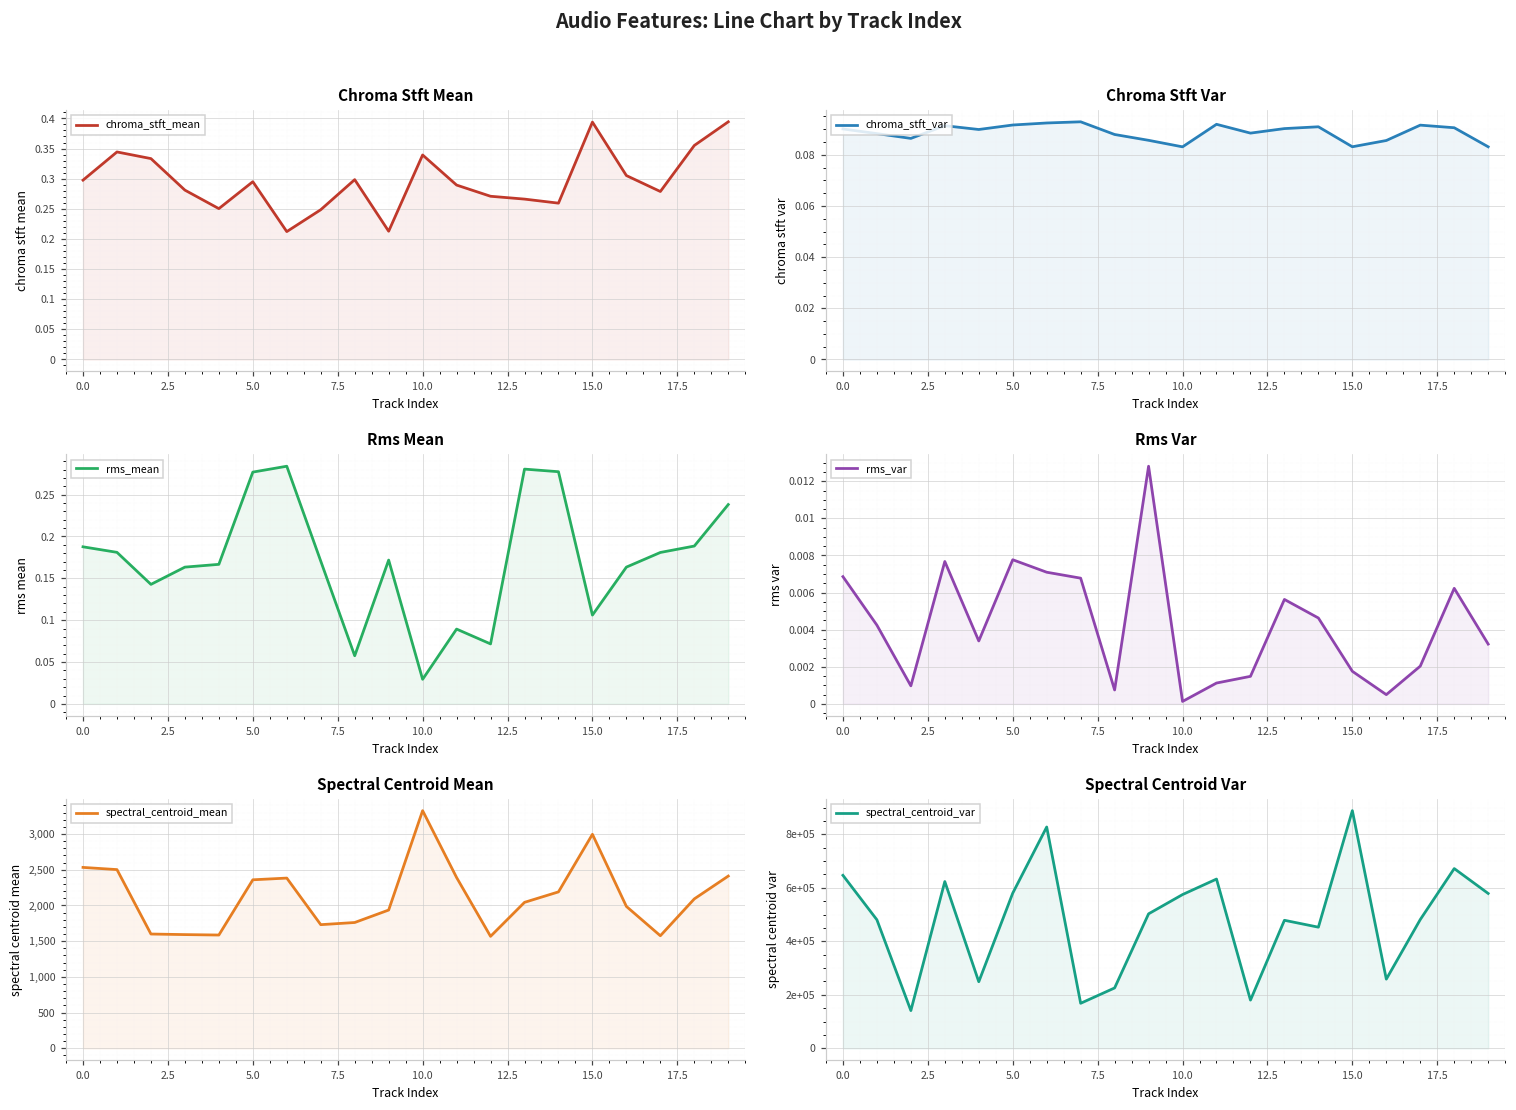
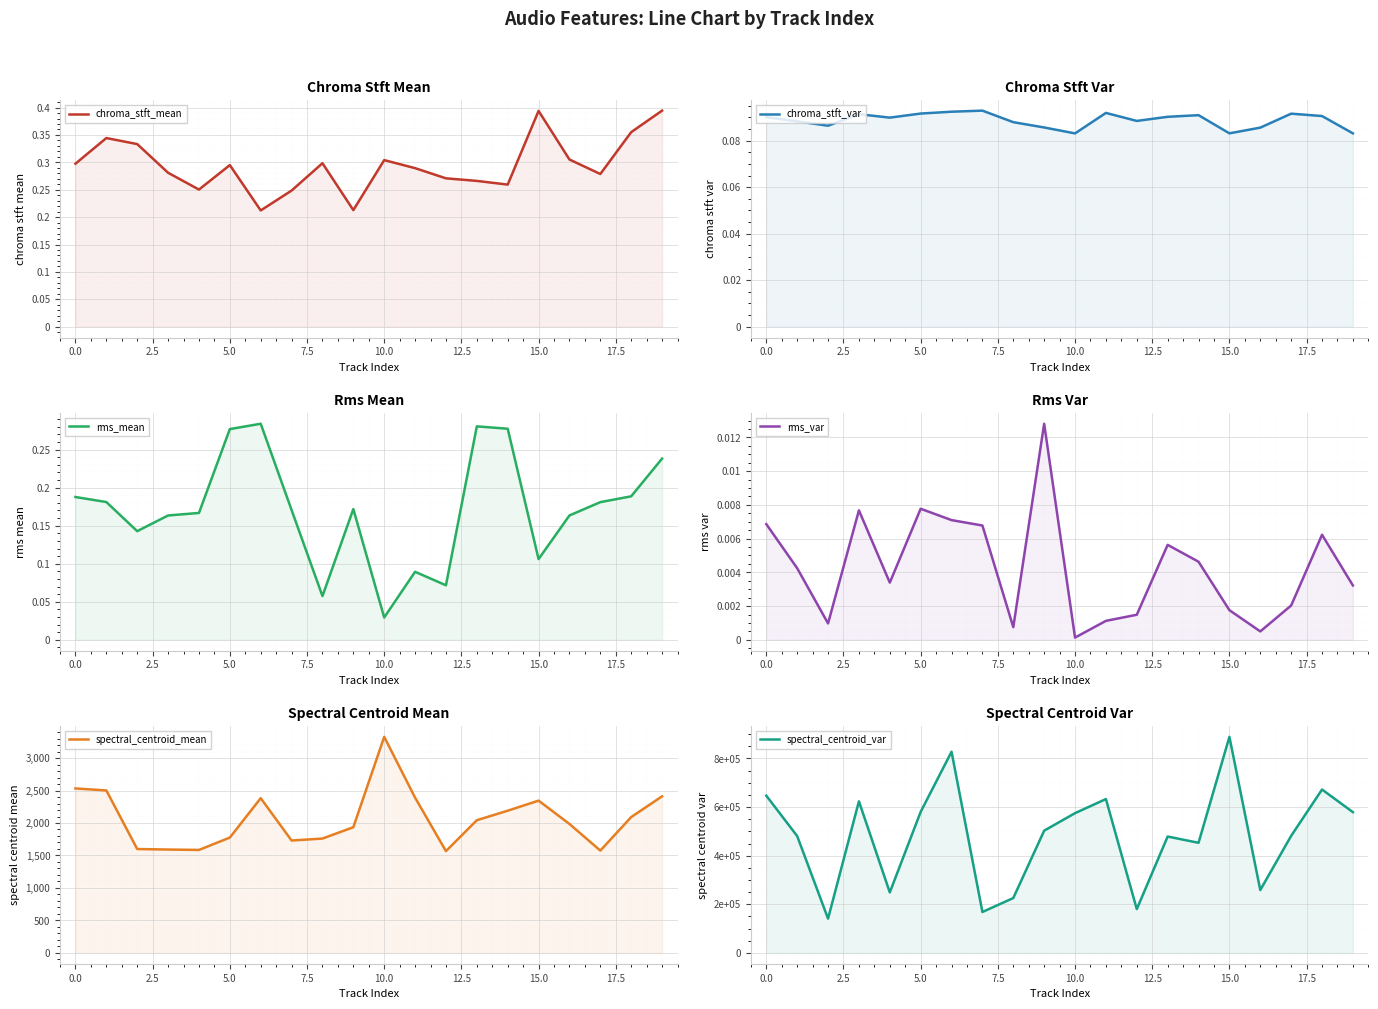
Chroma Stft Mean, 10.0: 0.34 -> 0.30
Spectral Centroid Mean, 5.0: 2,400 -> 1,800
Spectral Centroid Mean, 15.0: 3,000 -> 2,300
